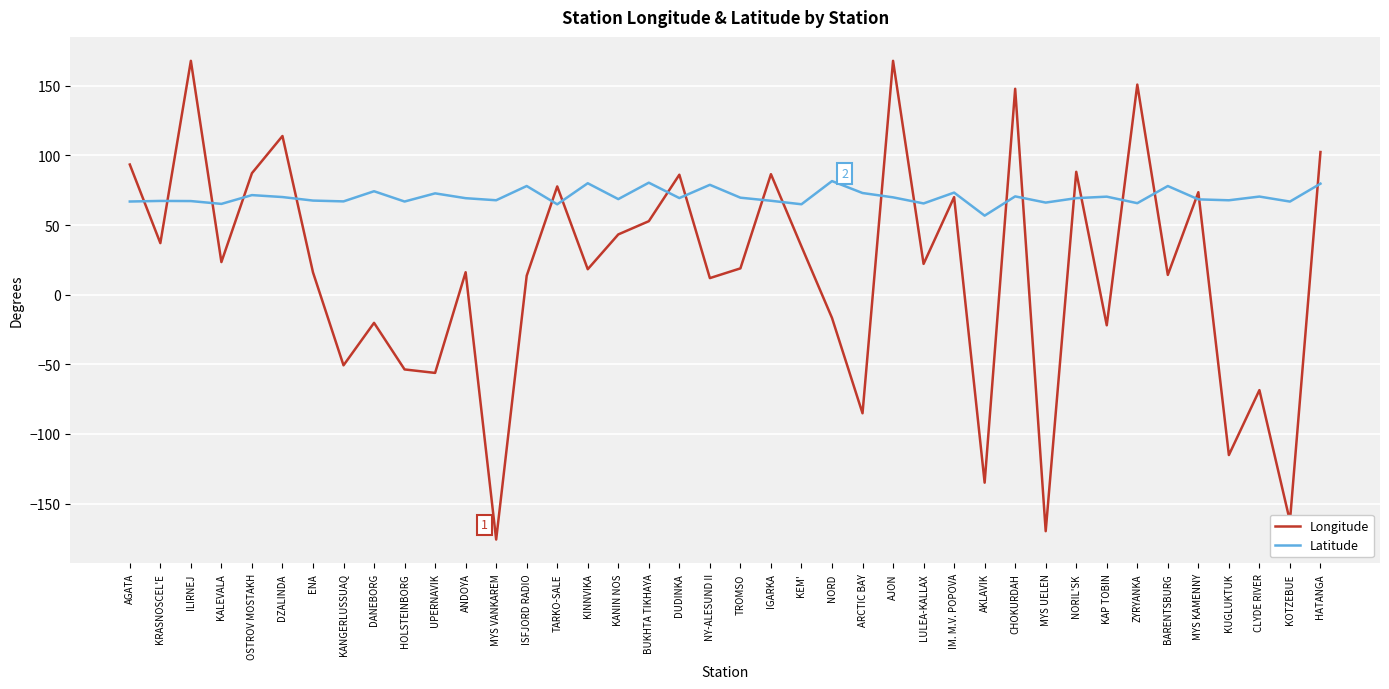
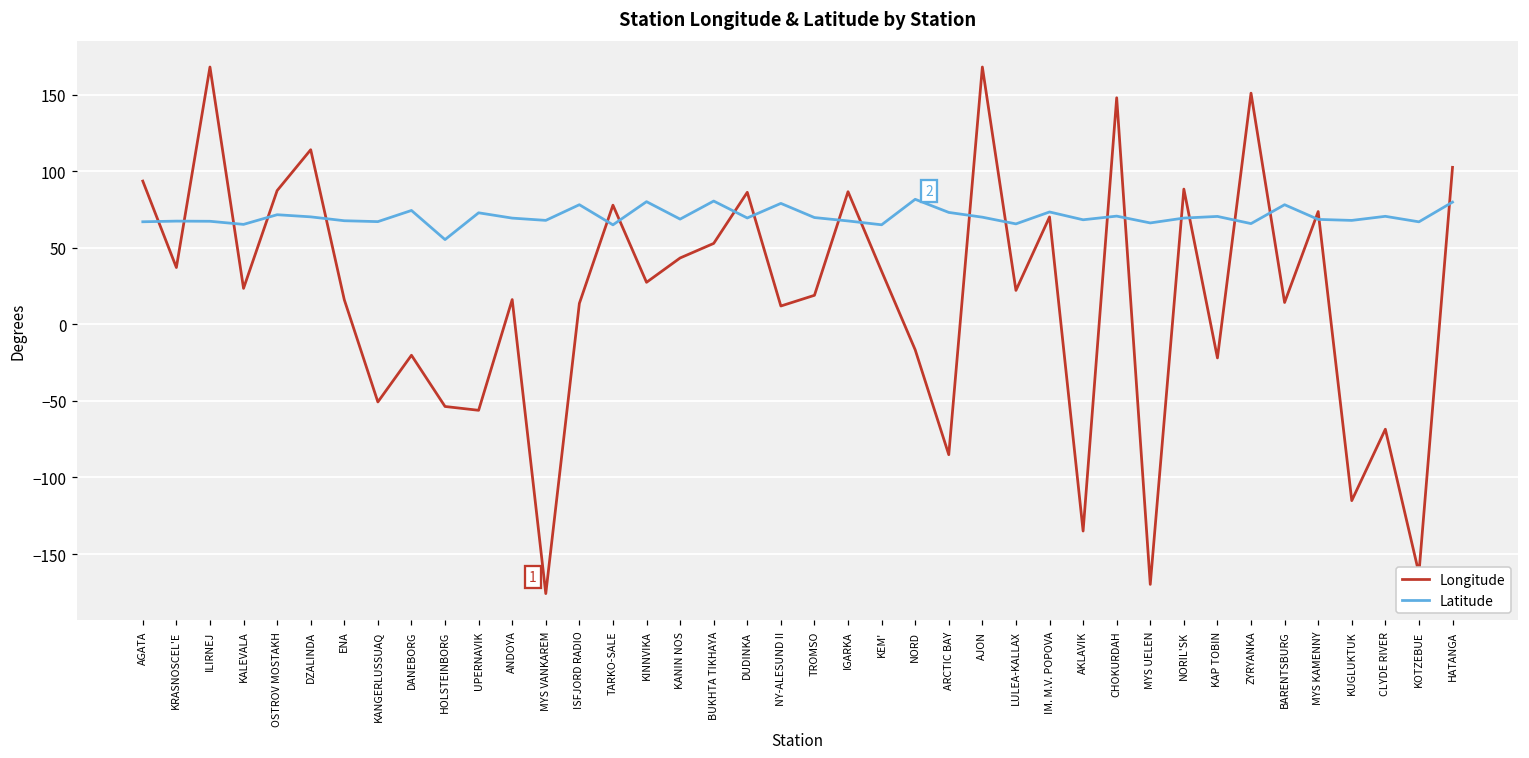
Latitude, HOLSTEINBORG: 67 -> 55
Longitude, KINNVIKA: 18 -> 27
Latitude, AKLAVIK: 57 -> 68
